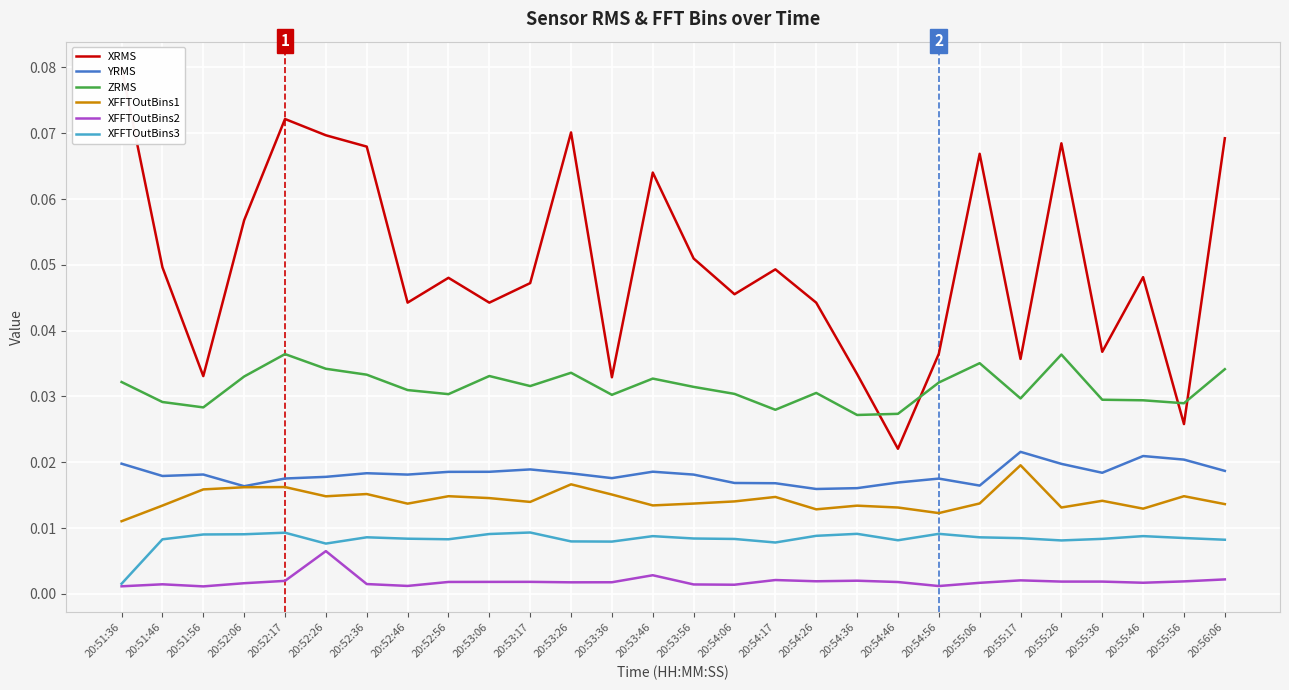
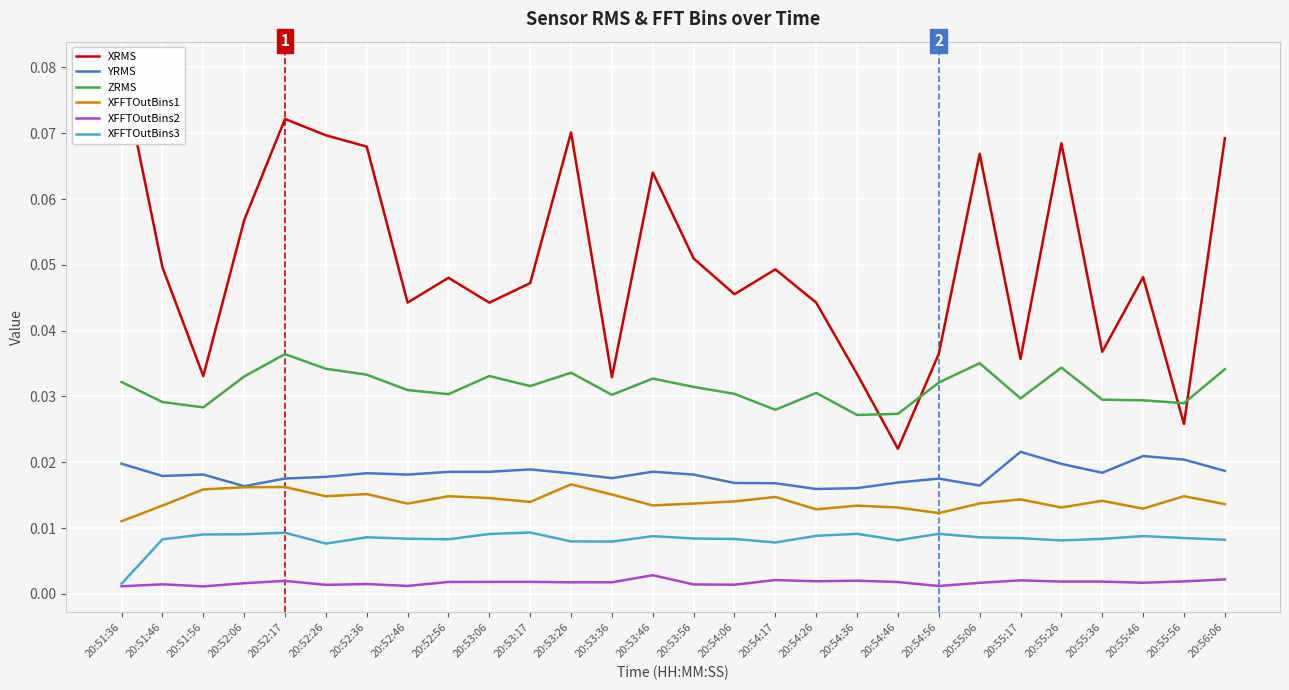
XFFTOutBins2, 20:52:26: 0.006 -> 0.001
XFFTOutBins1, 20:55:17: 0.020 -> 0.014
ZRMS, 20:55:26: 0.036 -> 0.034
